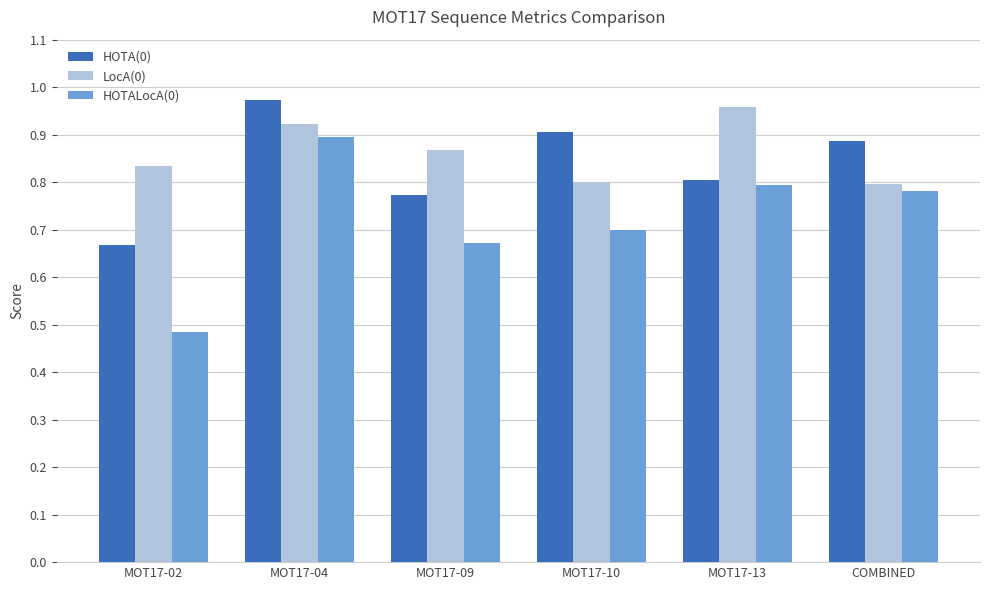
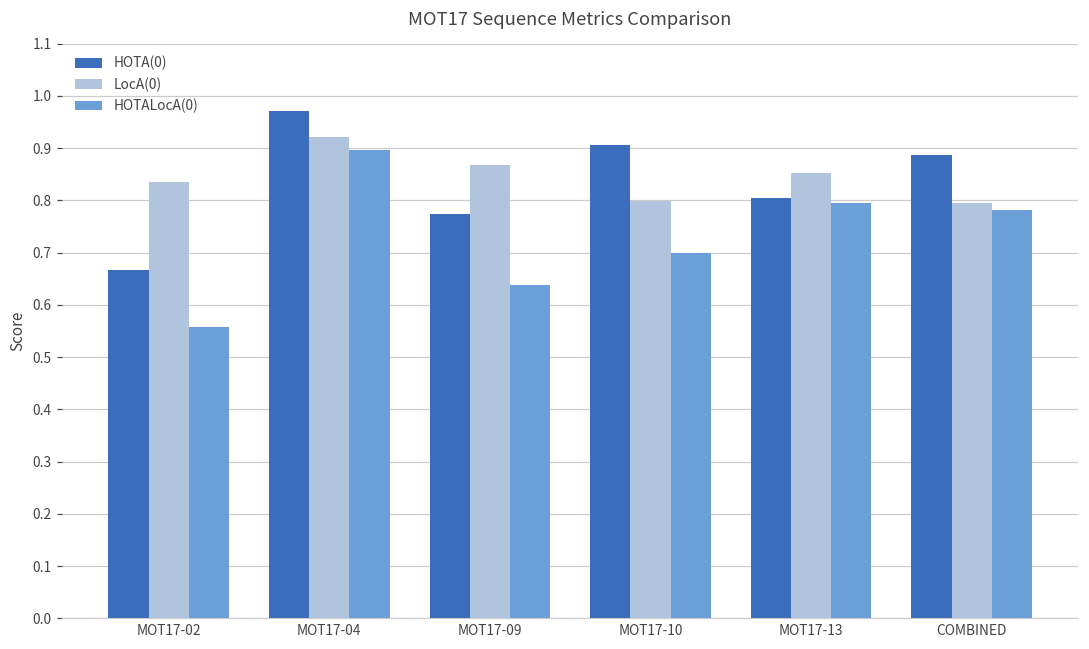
HOTALocA(0), MOT17-02: 0.48 -> 0.56
HOTALocA(0), MOT17-09: 0.67 -> 0.64
LocA(0), MOT17-13: 0.96 -> 0.85
